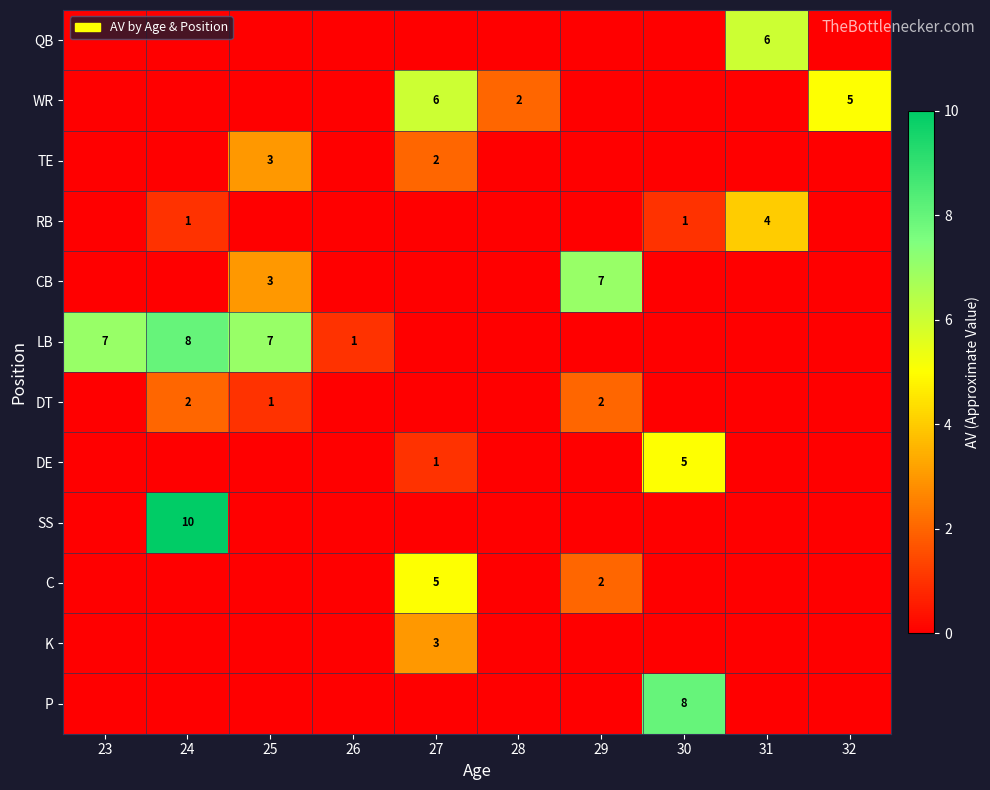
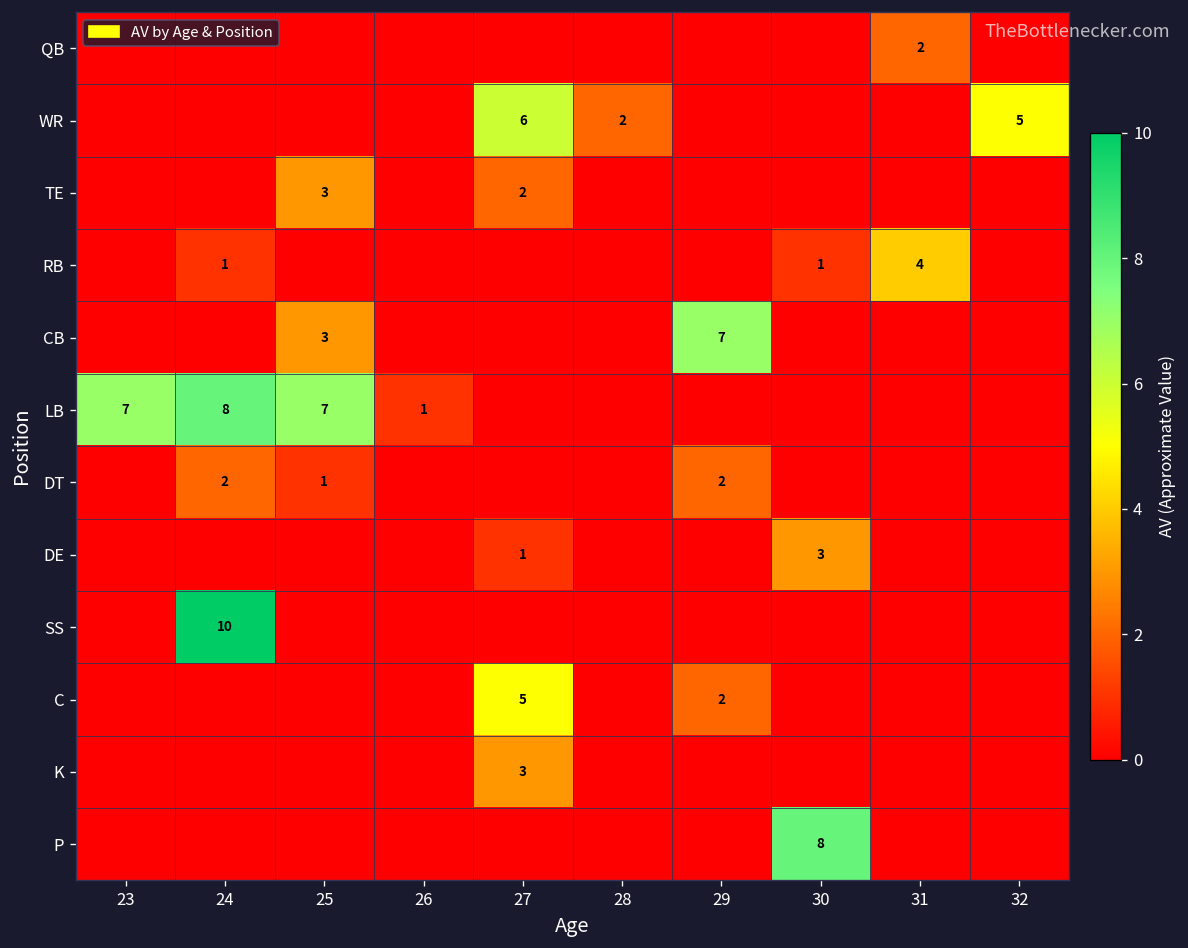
QB, 31: 6 -> 2
DE, 30: 5 -> 3
